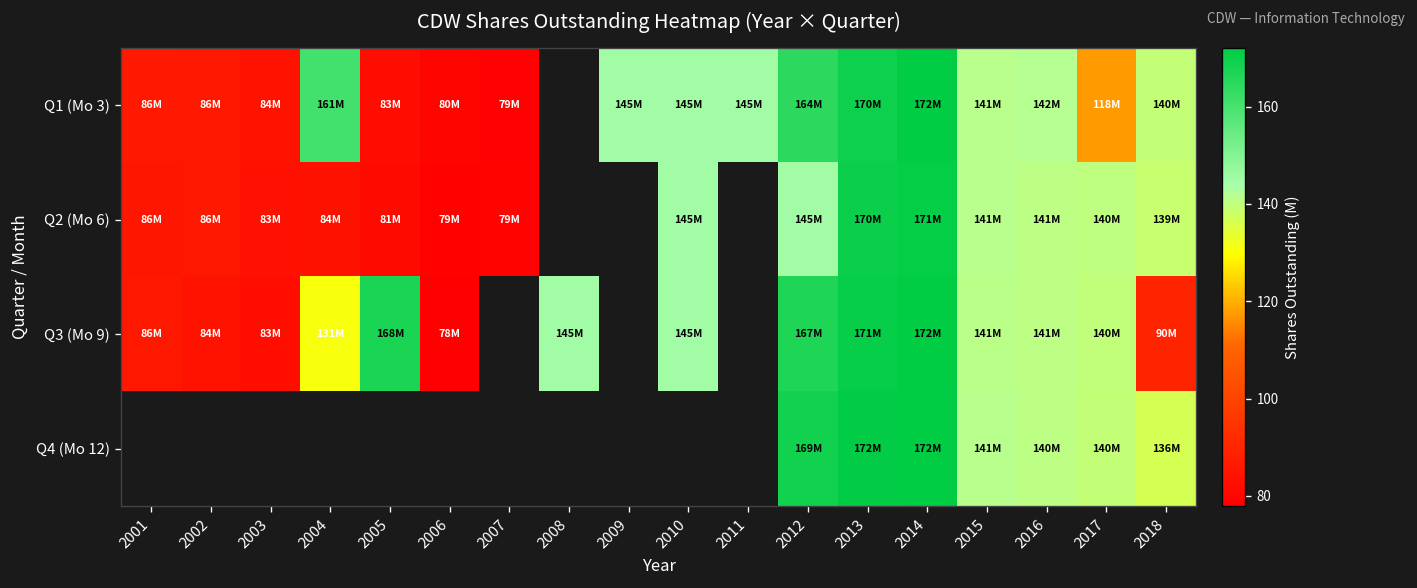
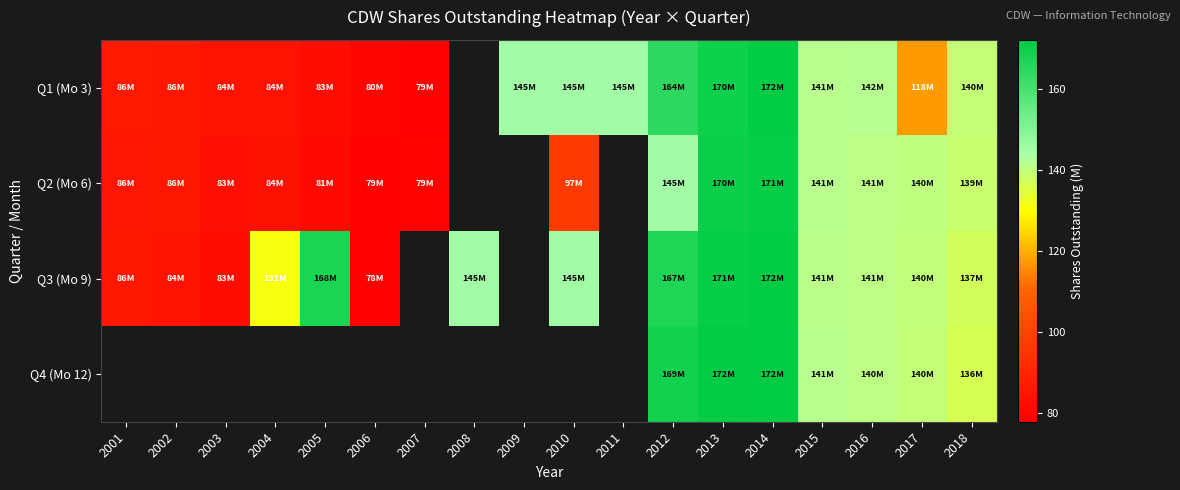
Q1 (Mo 3), 2004: 161M -> 84M
Q2 (Mo 6), 2010: 145M -> 97M
Q3 (Mo 9), 2018: 90M -> 137M
